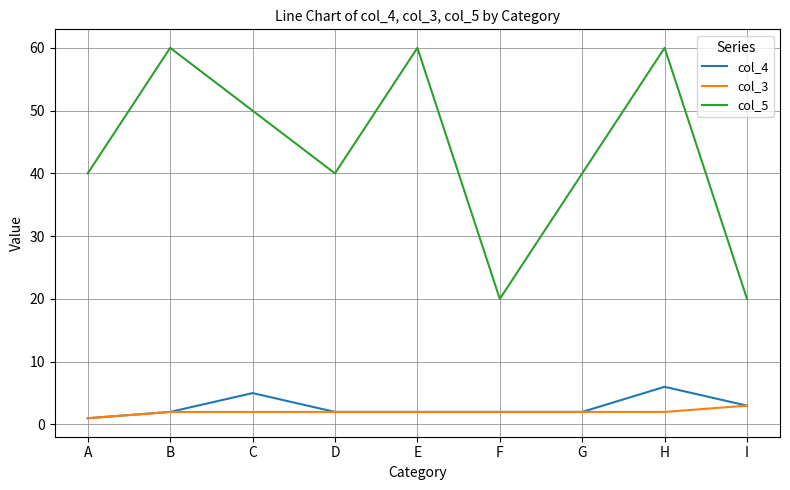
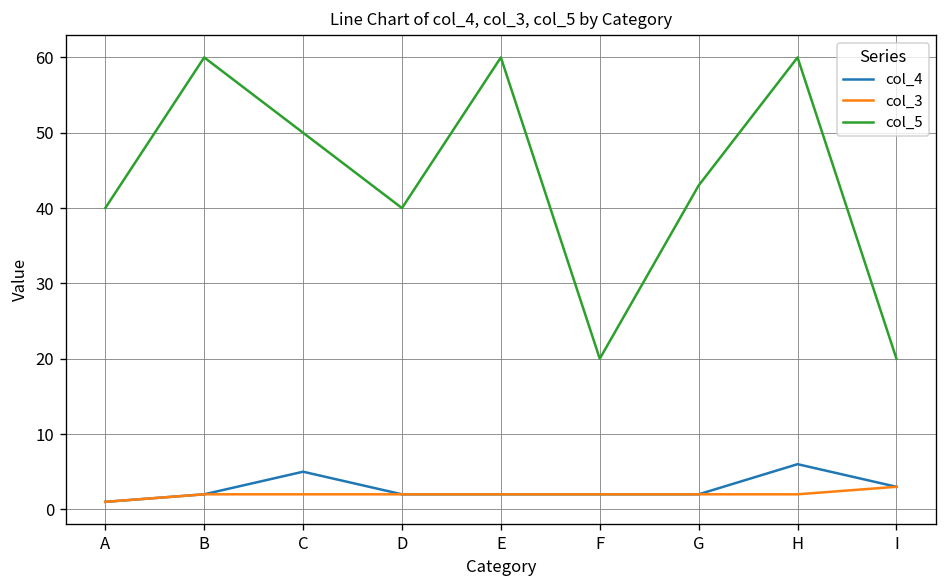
col_5, G: 40 -> 43
